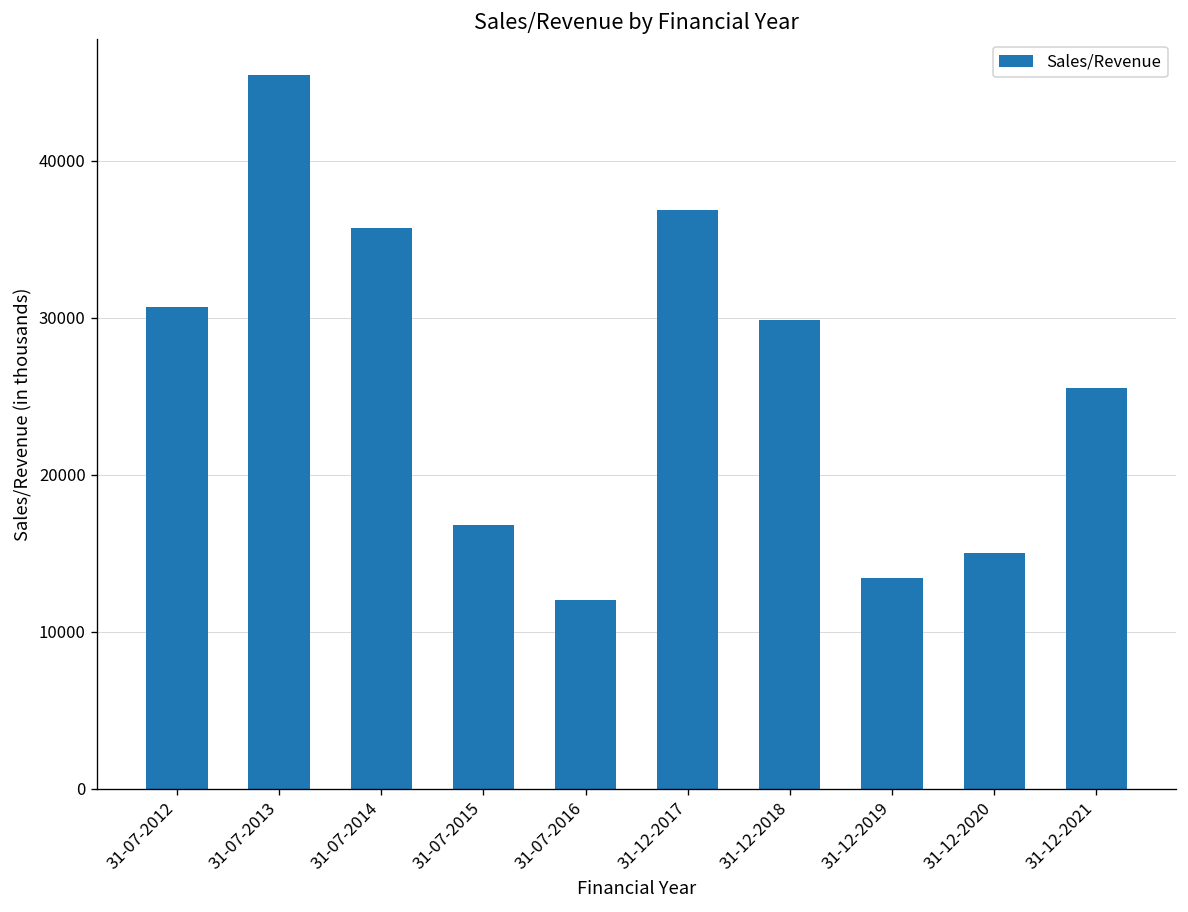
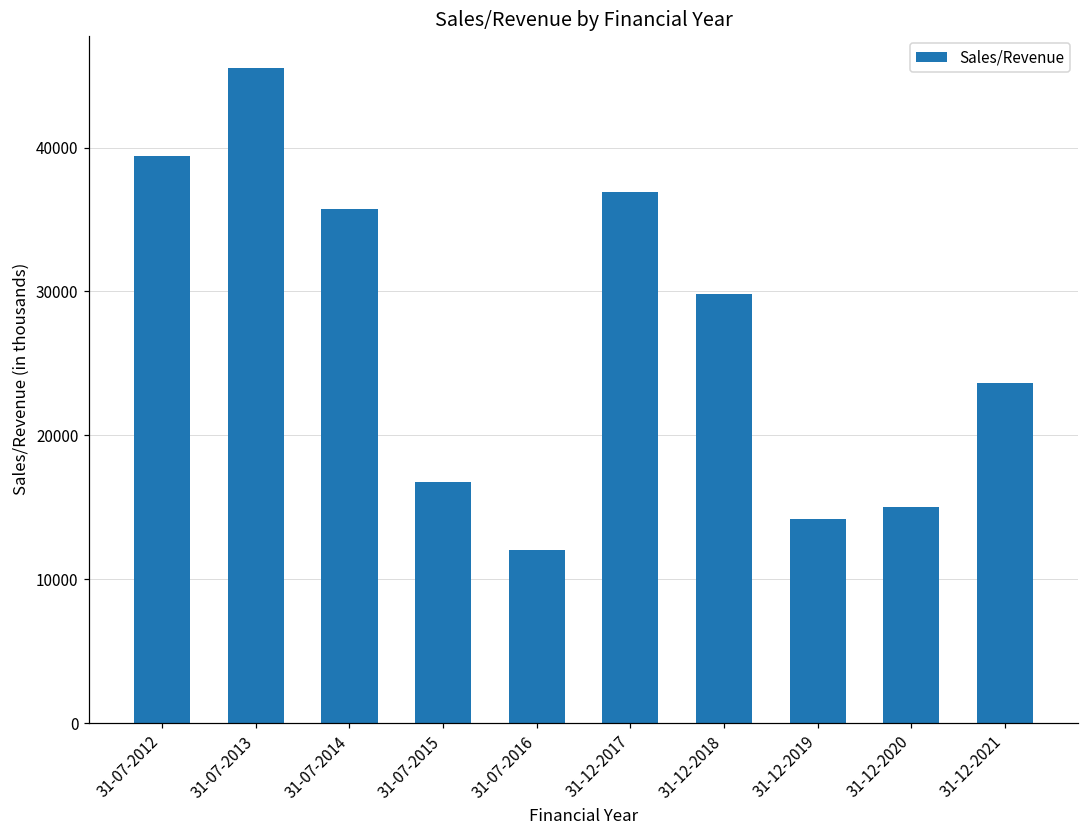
31-07-2012: 30700 -> 39400
31-12-2019: 13400 -> 14200
31-12-2021: 25600 -> 23600
